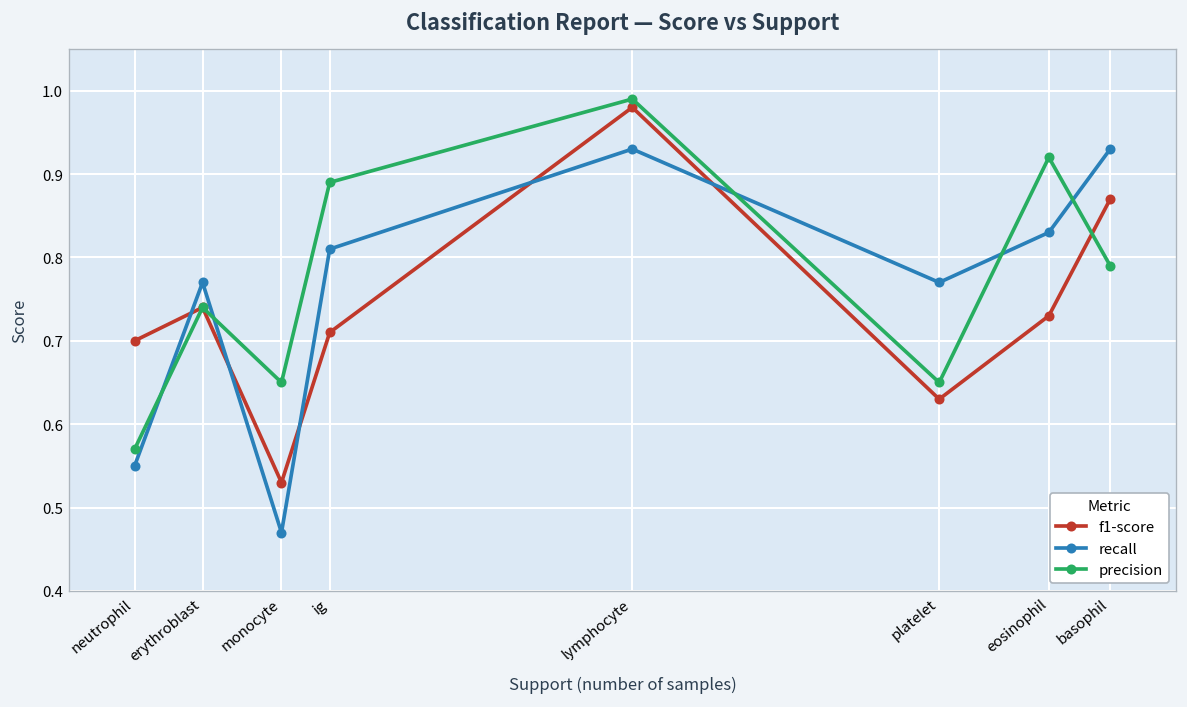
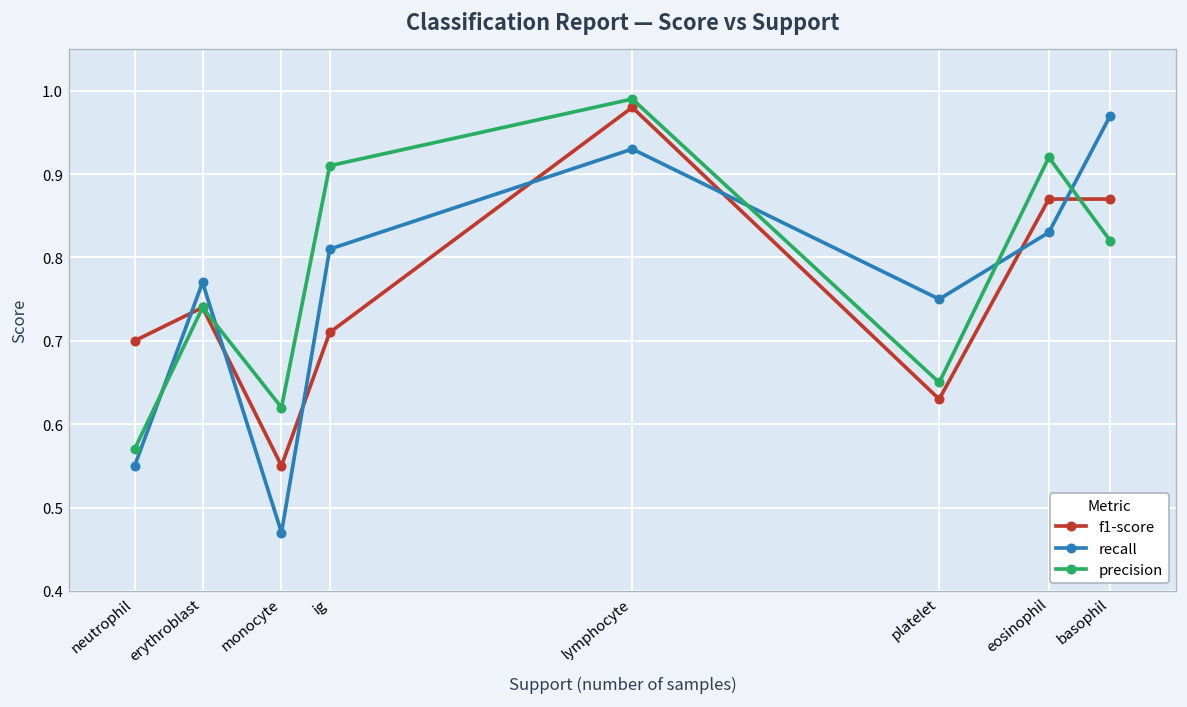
f1-score, monocyte: 0.53 -> 0.55
precision, monocyte: 0.65 -> 0.62
precision, ig: 0.89 -> 0.91
recall, platelet: 0.77 -> 0.75
f1-score, eosinophil: 0.73 -> 0.87
recall, basophil: 0.93 -> 0.97
precision, basophil: 0.79 -> 0.82
